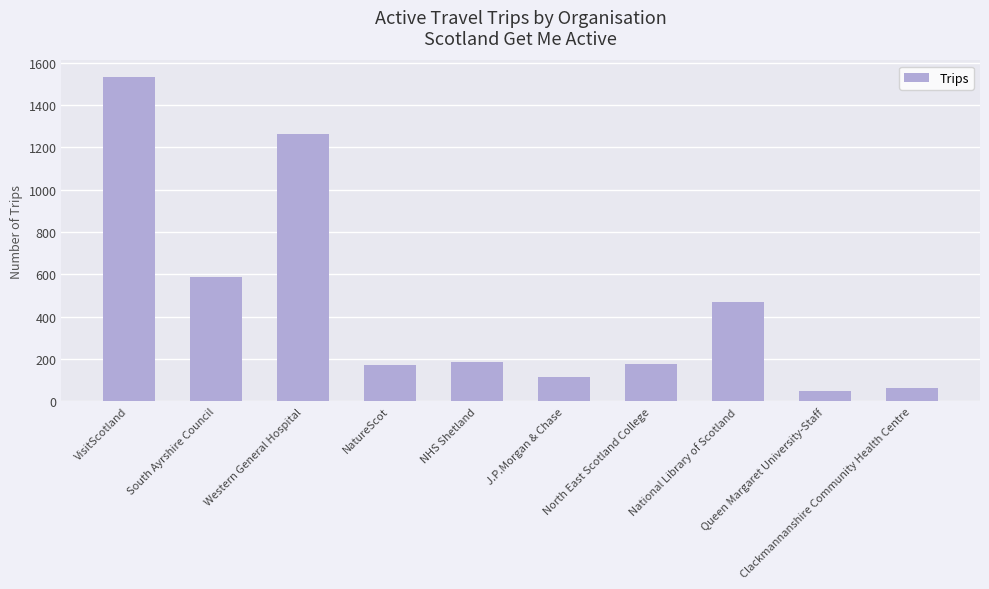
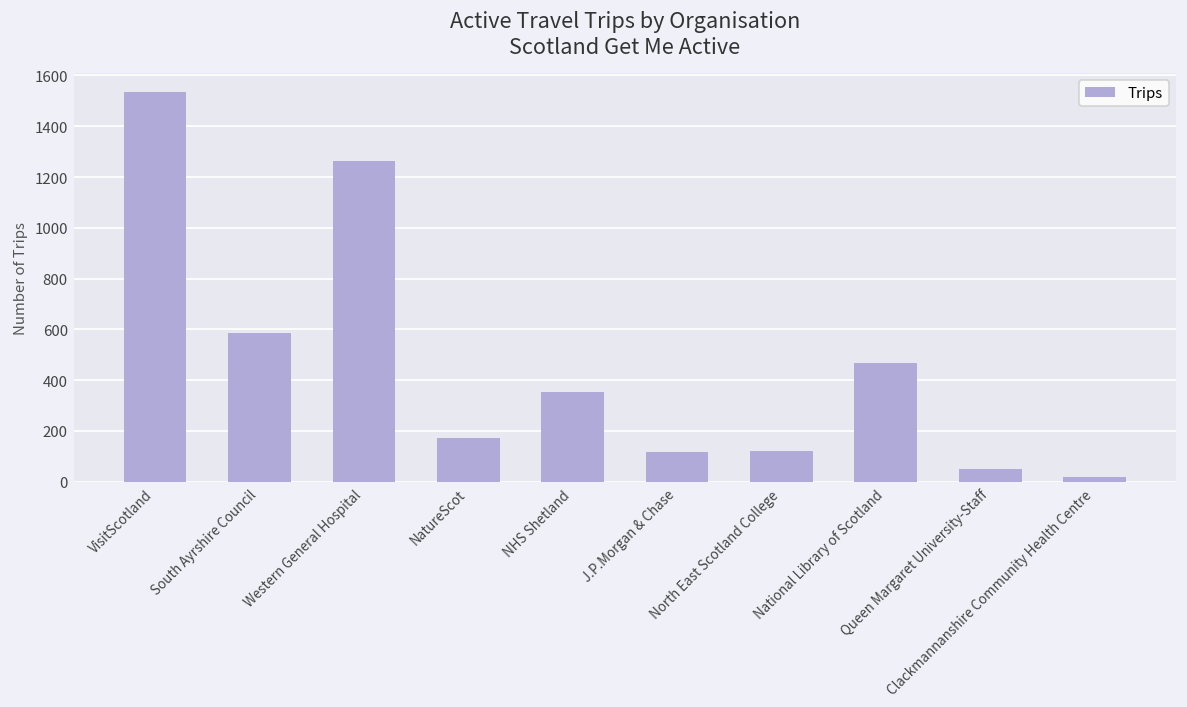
NHS Shetland: 190 -> 350
North East Scotland College: 170 -> 120
Clackmannanshire Community Health Centre: 60 -> 20
